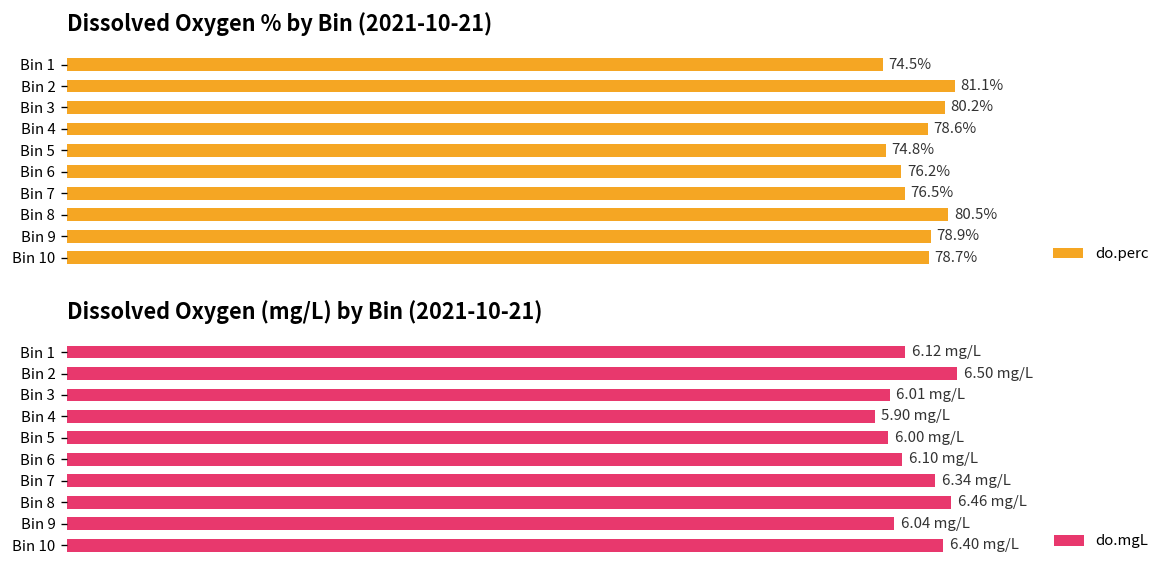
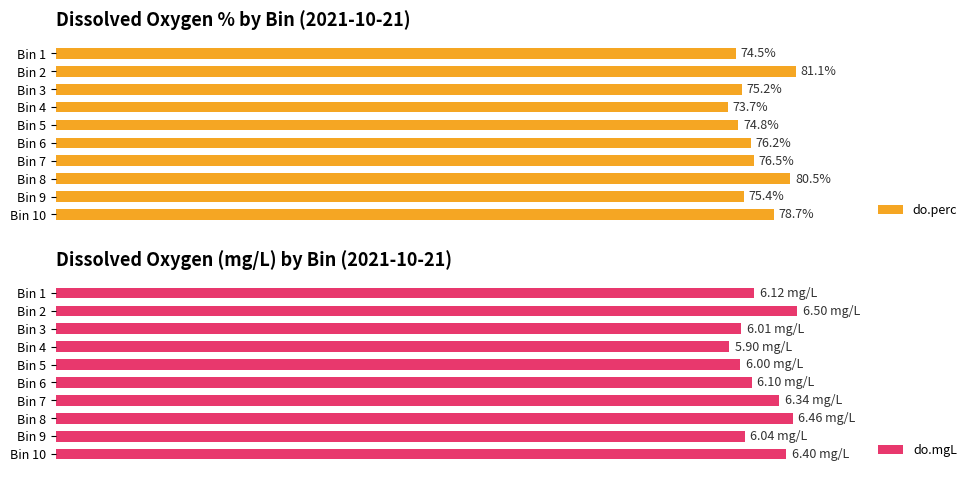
Dissolved Oxygen % by Bin (2021-10-21), Bin 3: 80.2% -> 75.2%
Dissolved Oxygen % by Bin (2021-10-21), Bin 4: 78.6% -> 73.7%
Dissolved Oxygen % by Bin (2021-10-21), Bin 9: 78.9% -> 75.4%
